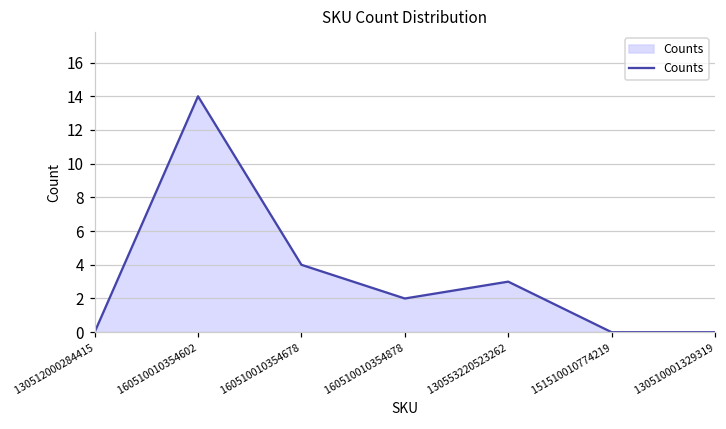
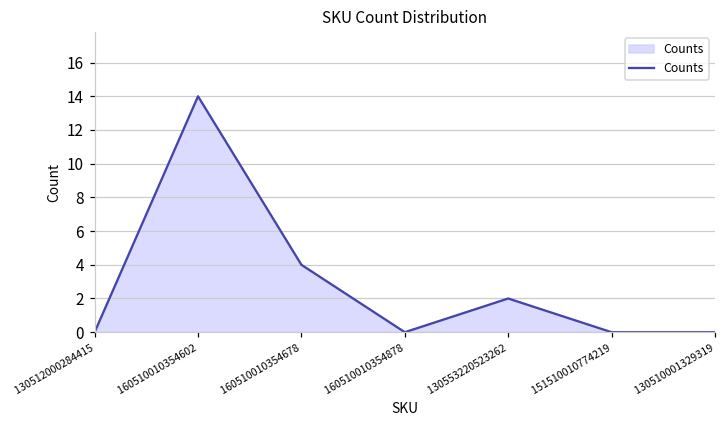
160510010354878: 2 -> 0
130553220523262: 3 -> 2
